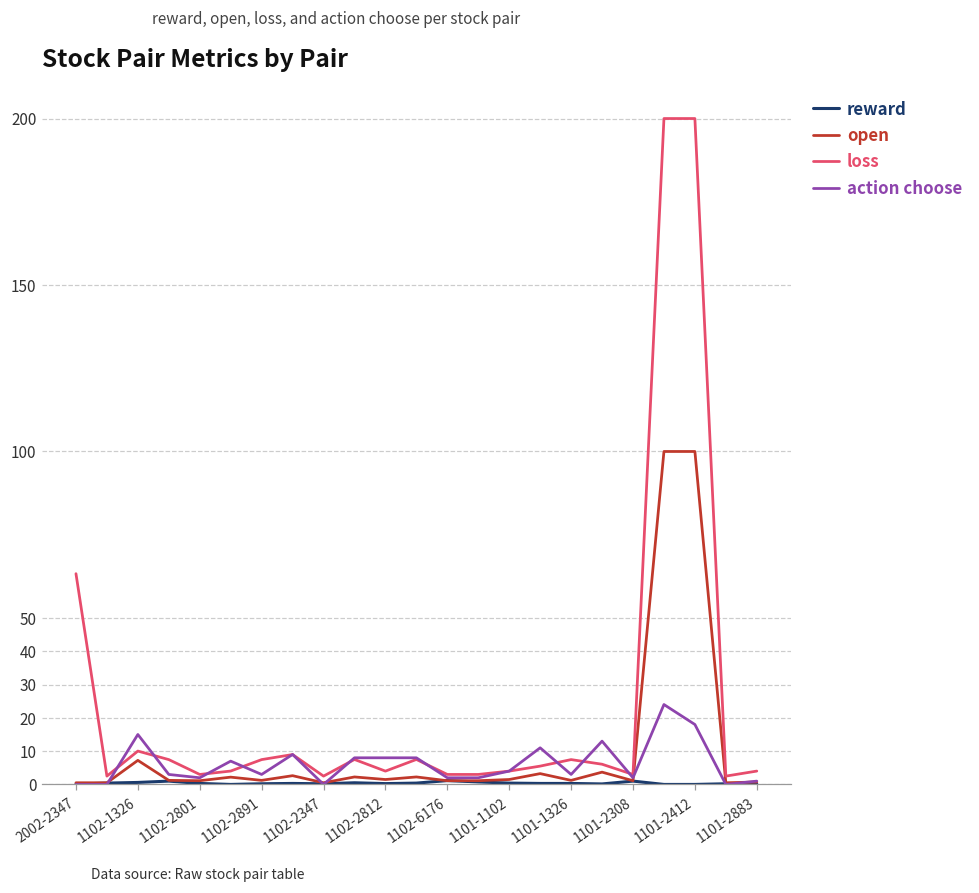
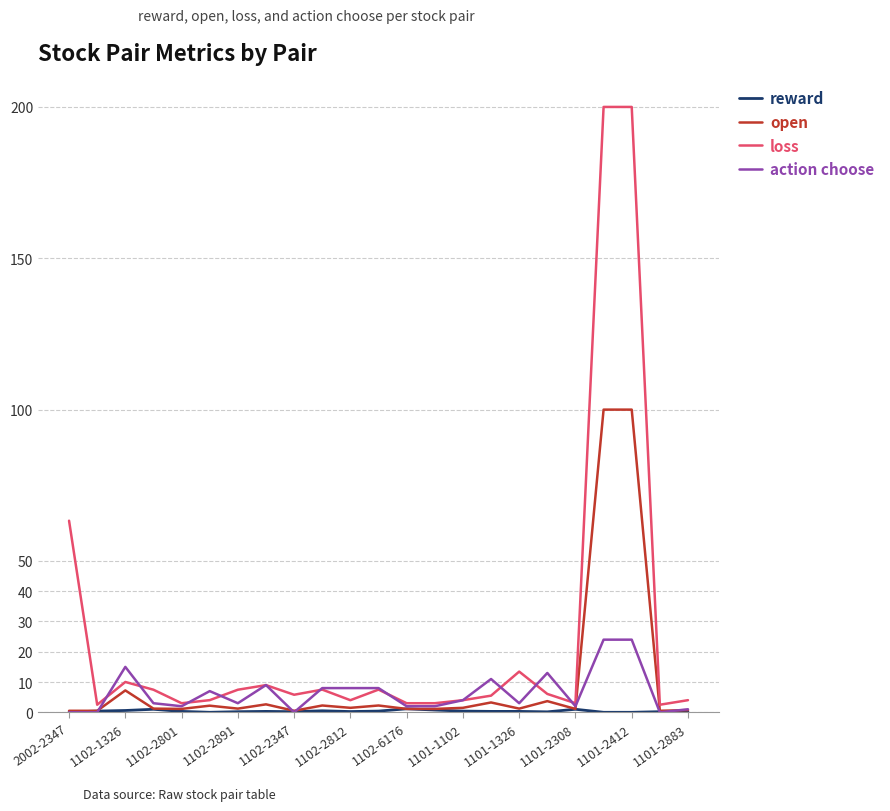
loss, 1102-2347: 3 -> 6
loss, 1101-1326: 7 -> 13
action choose, 1101-2412: 18 -> 24
